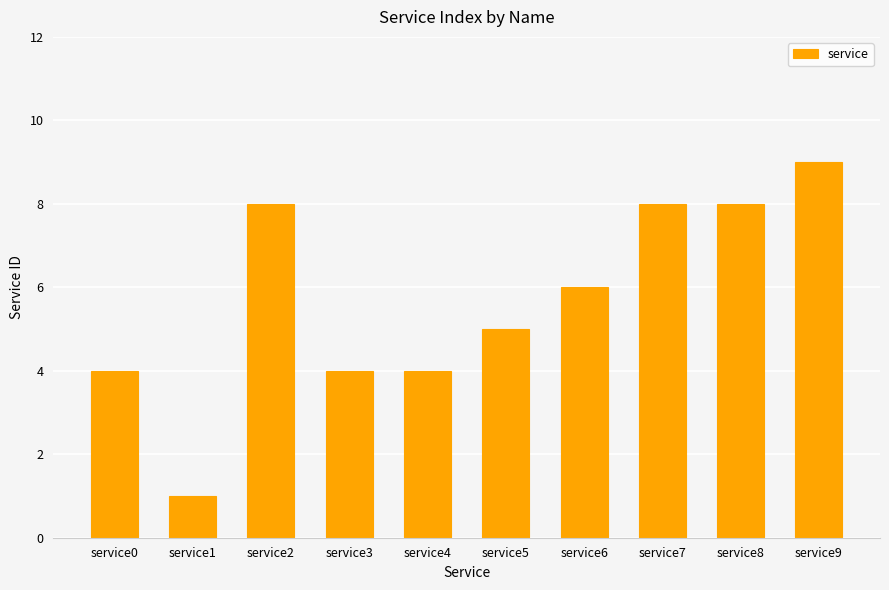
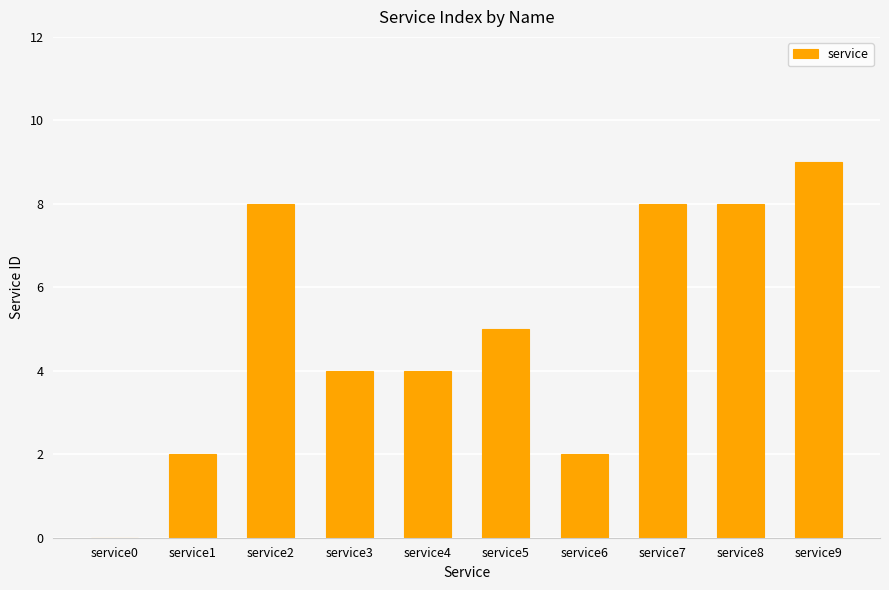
service0: 4 -> 0
service1: 1 -> 2
service6: 6 -> 2
